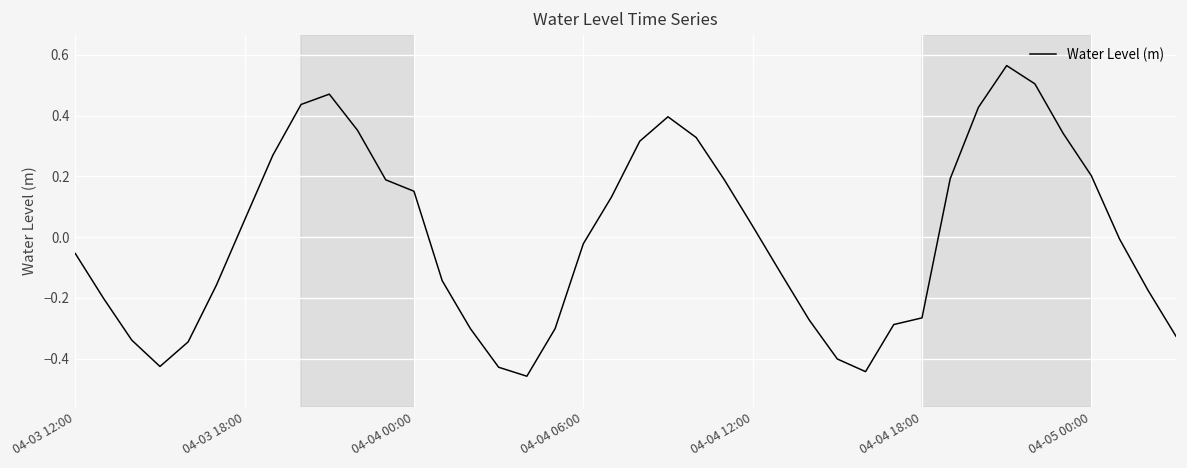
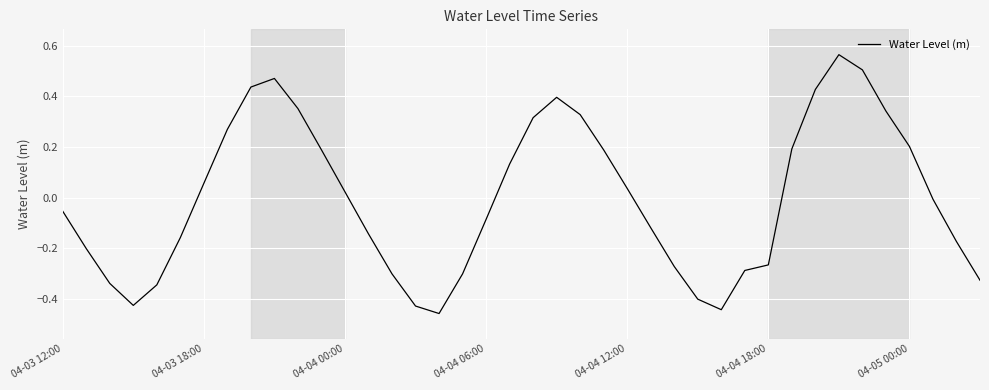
04-04 00:00: 0.15 -> 0.02
04-04 06:00: -0.02 -> -0.09
